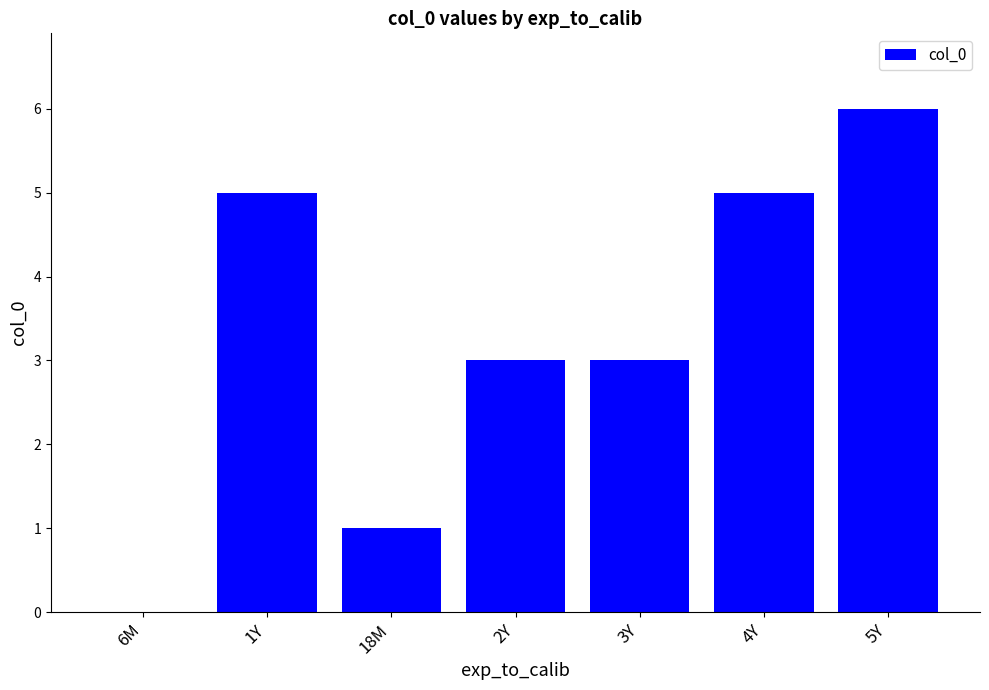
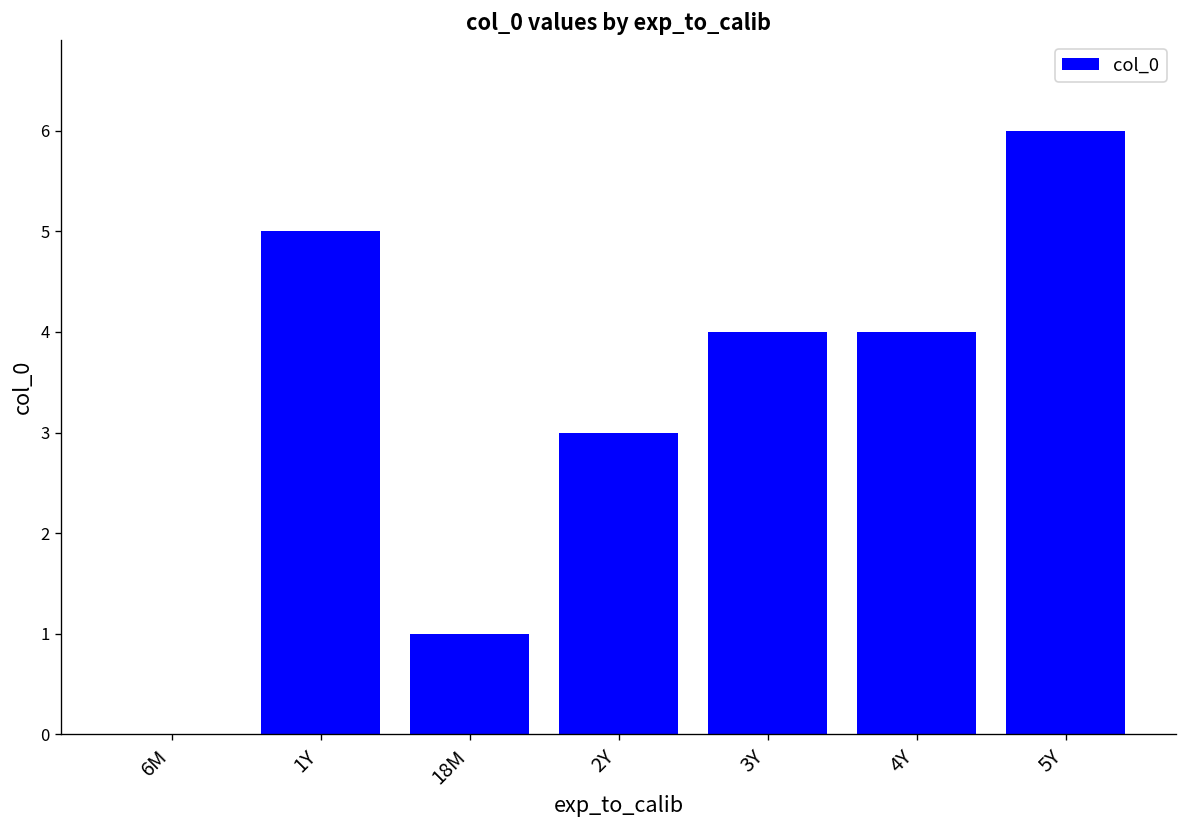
3Y: 3 -> 4
4Y: 5 -> 4
